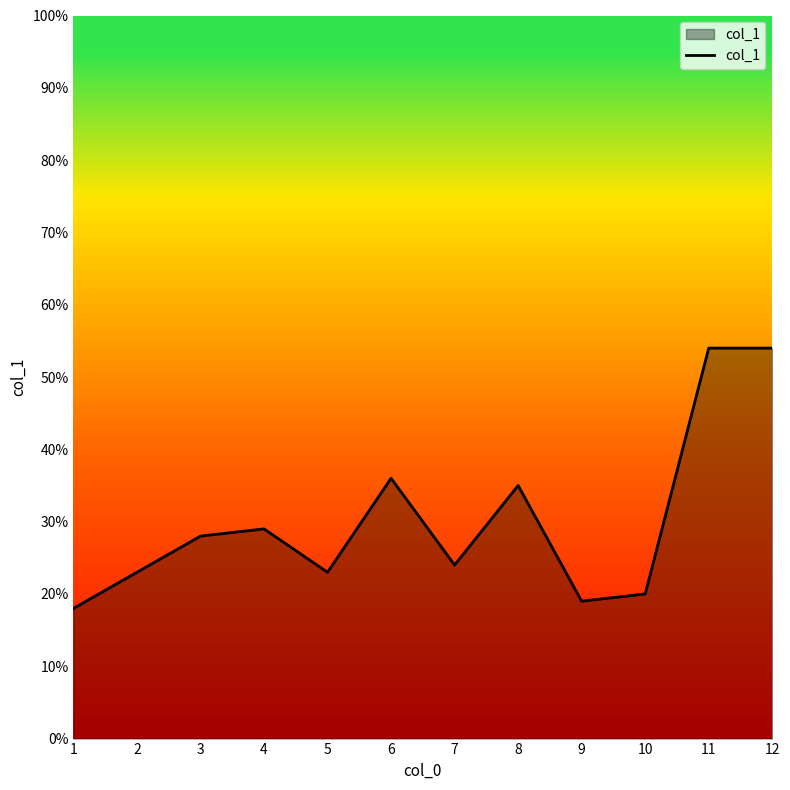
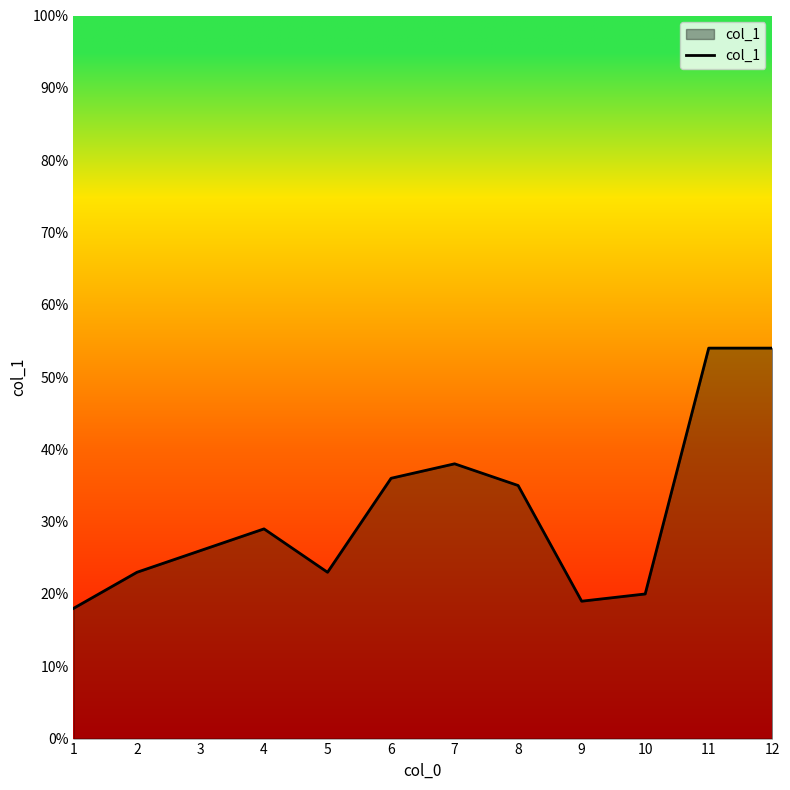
3: 28% -> 26%
7: 24% -> 38%
